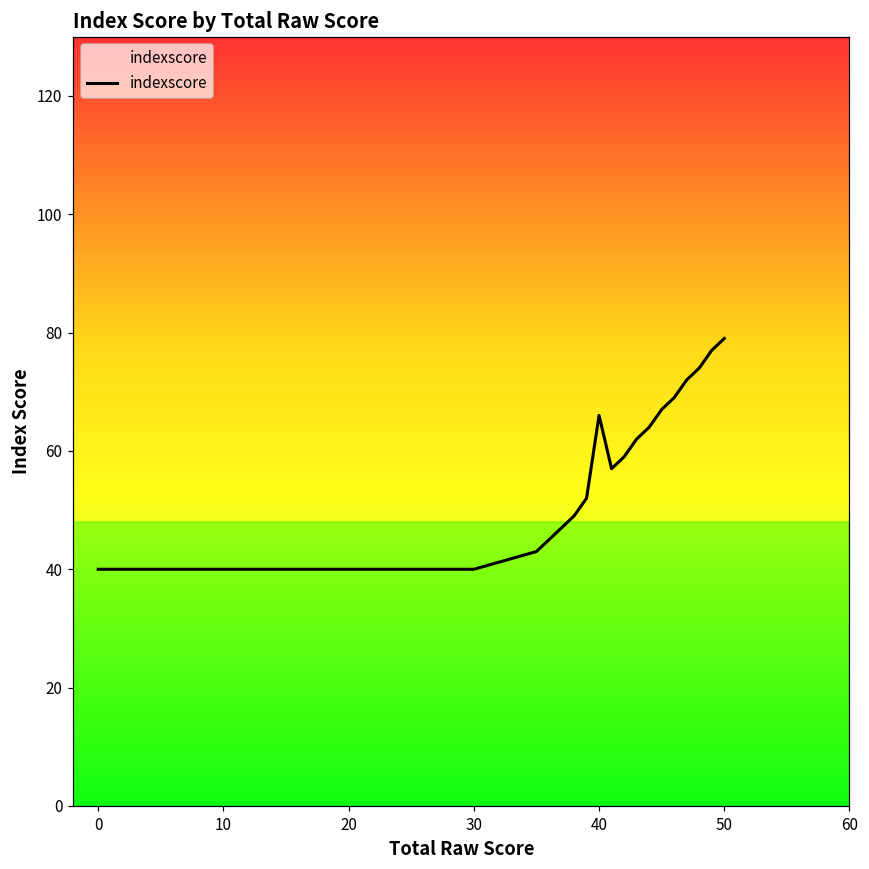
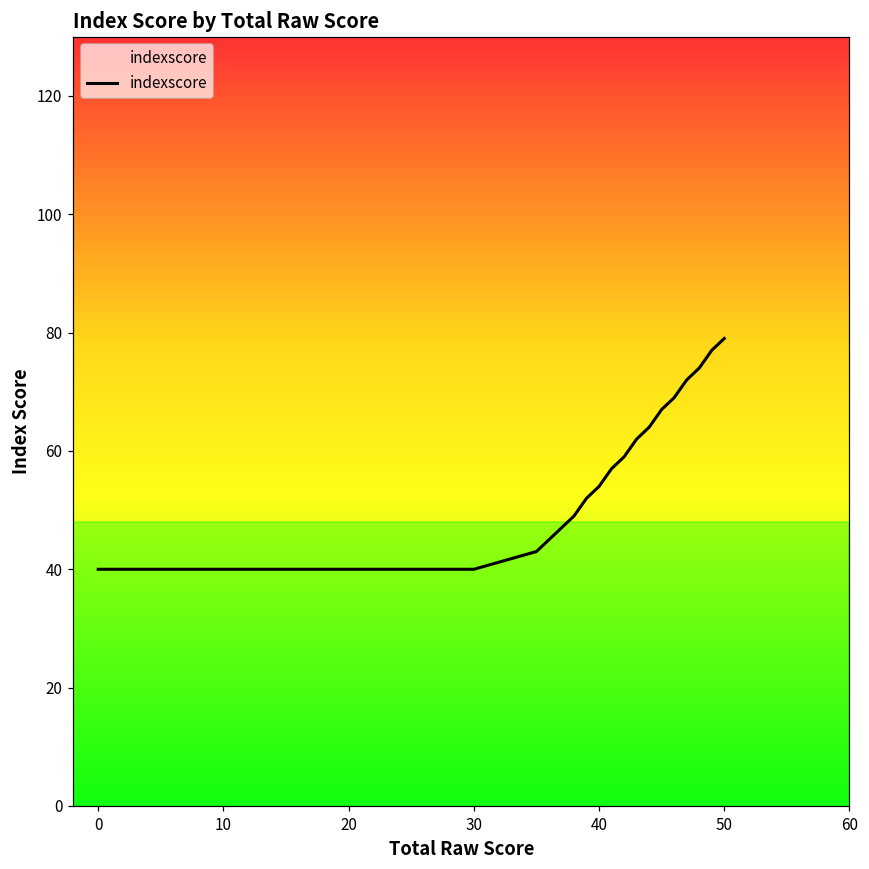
40: 66 -> 54
